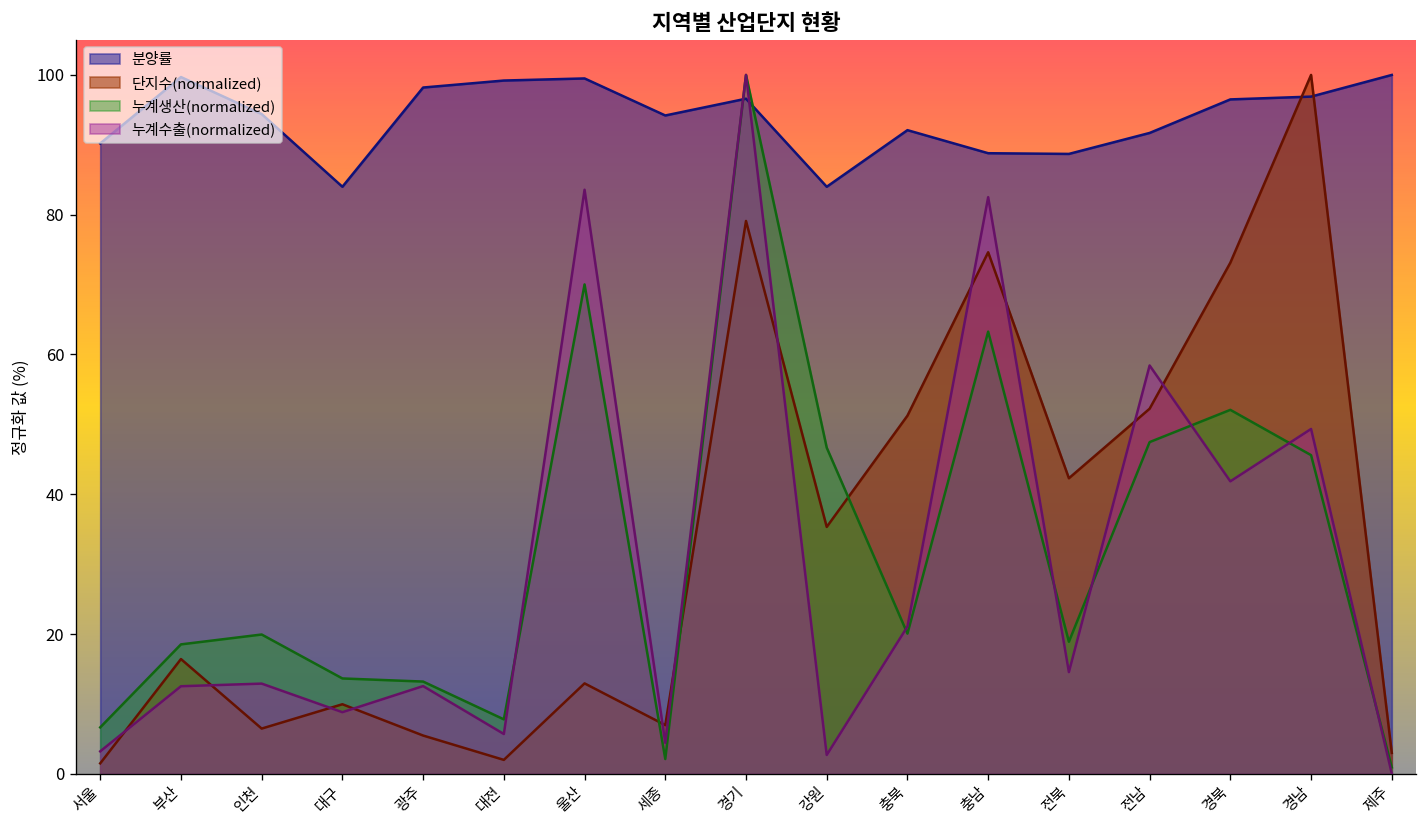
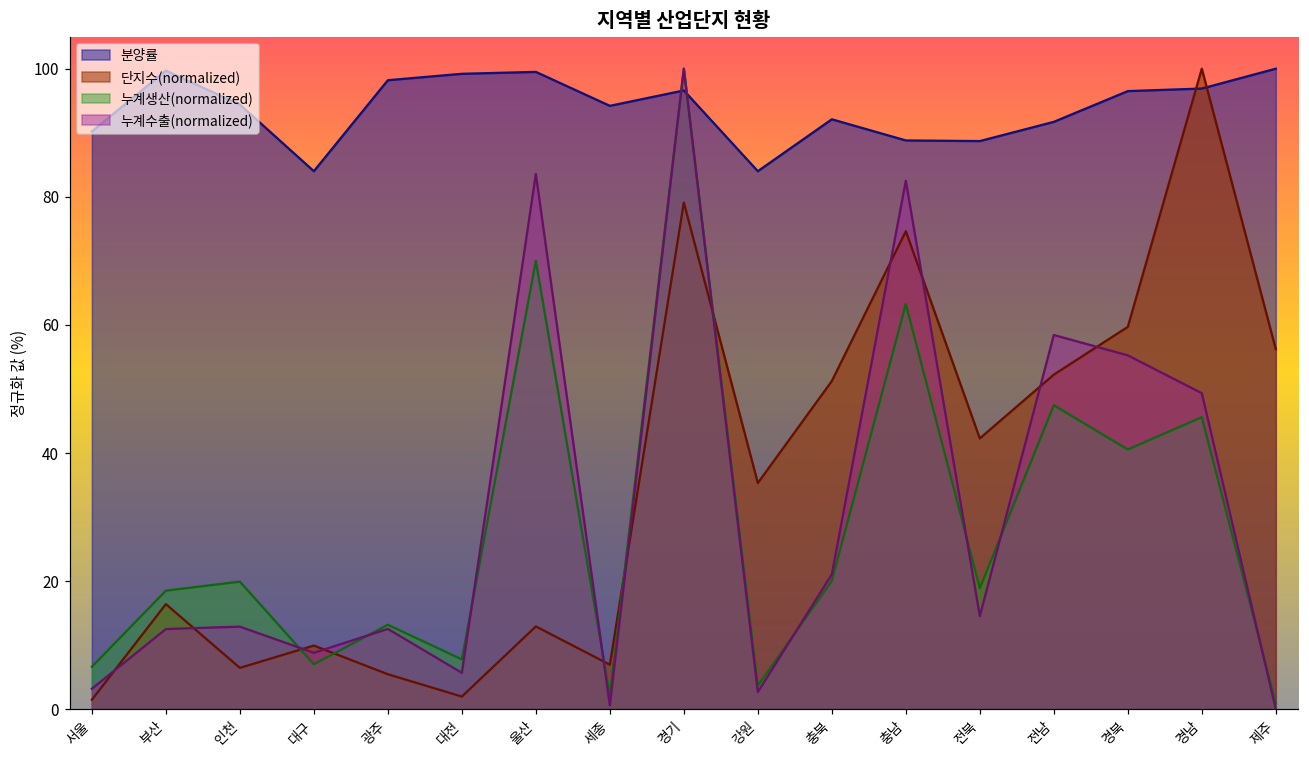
누계생산(normalized), 대구: 14 -> 7
누계수출(normalized), 세종: 4 -> 1
누계생산(normalized), 강원: 47 -> 4
단지수(normalized), 경북: 73 -> 60
누계생산(normalized), 경북: 52 -> 41
누계수출(normalized), 경북: 42 -> 55
단지수(normalized), 제주: 3 -> 56
